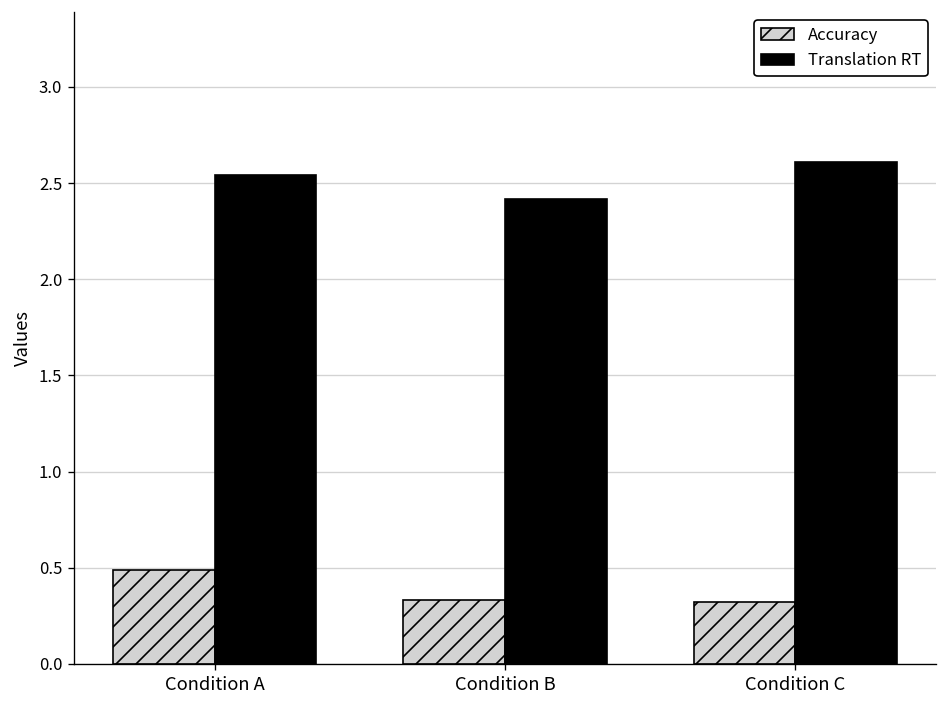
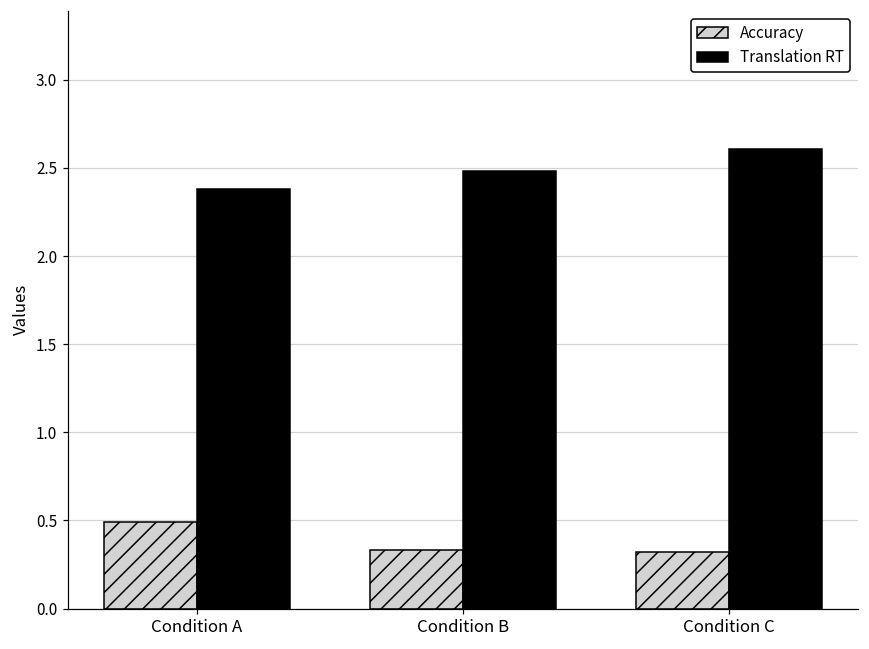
Translation RT, Condition A: 2.54 -> 2.38
Translation RT, Condition B: 2.42 -> 2.48
